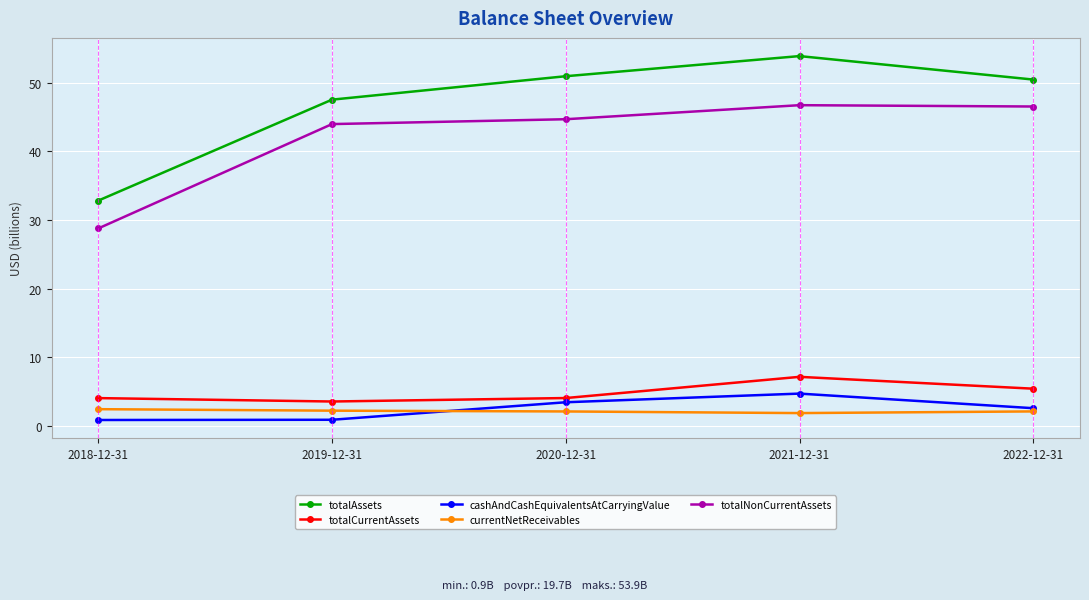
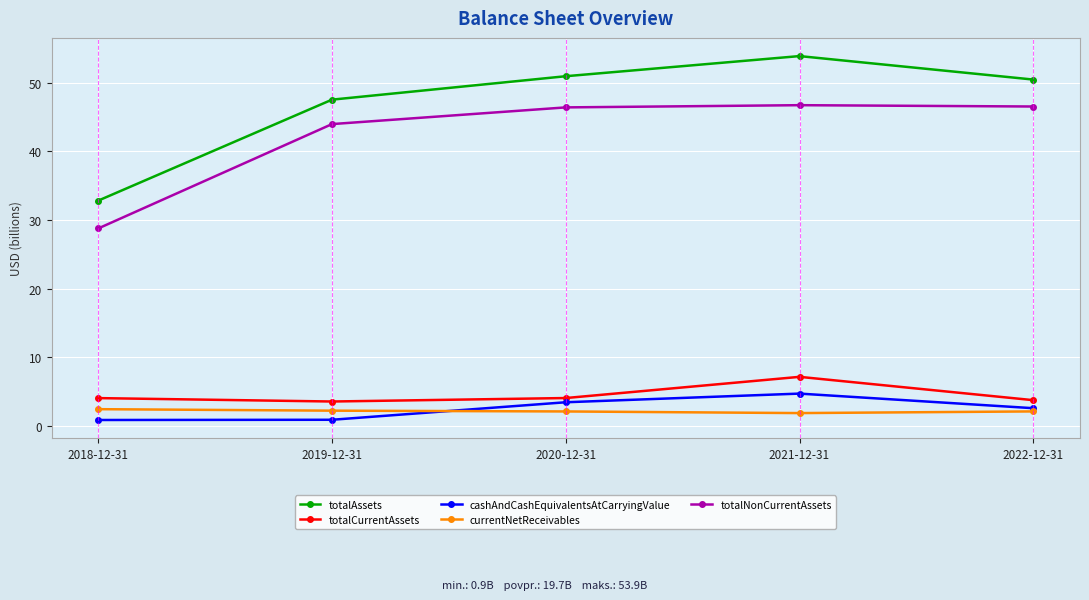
totalNonCurrentAssets, 2020-12-31: 45 -> 46
totalCurrentAssets, 2022-12-31: 5 -> 4
